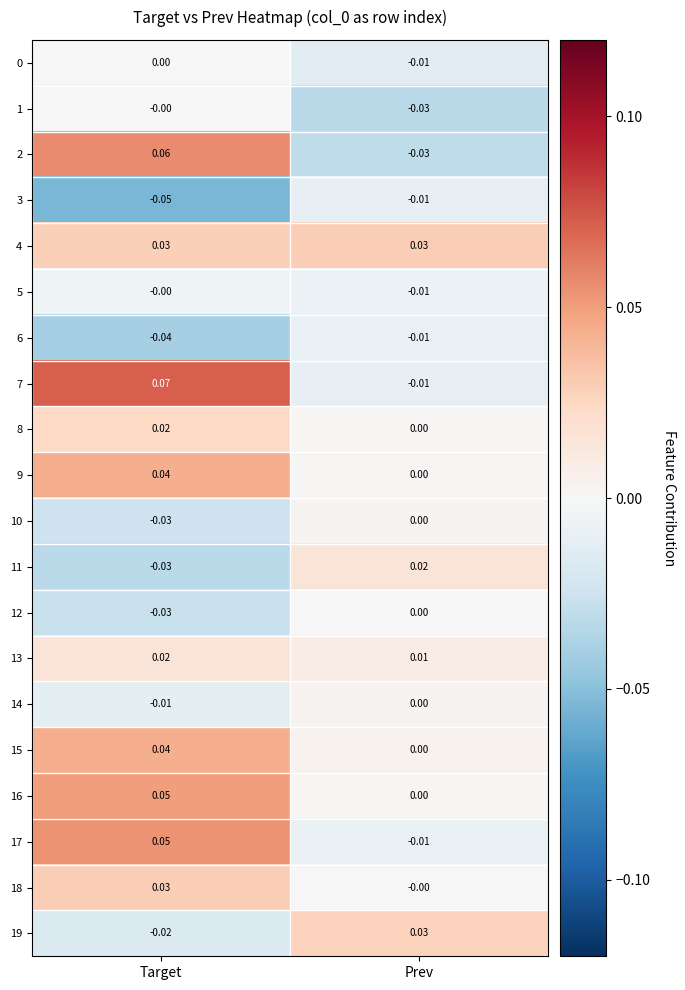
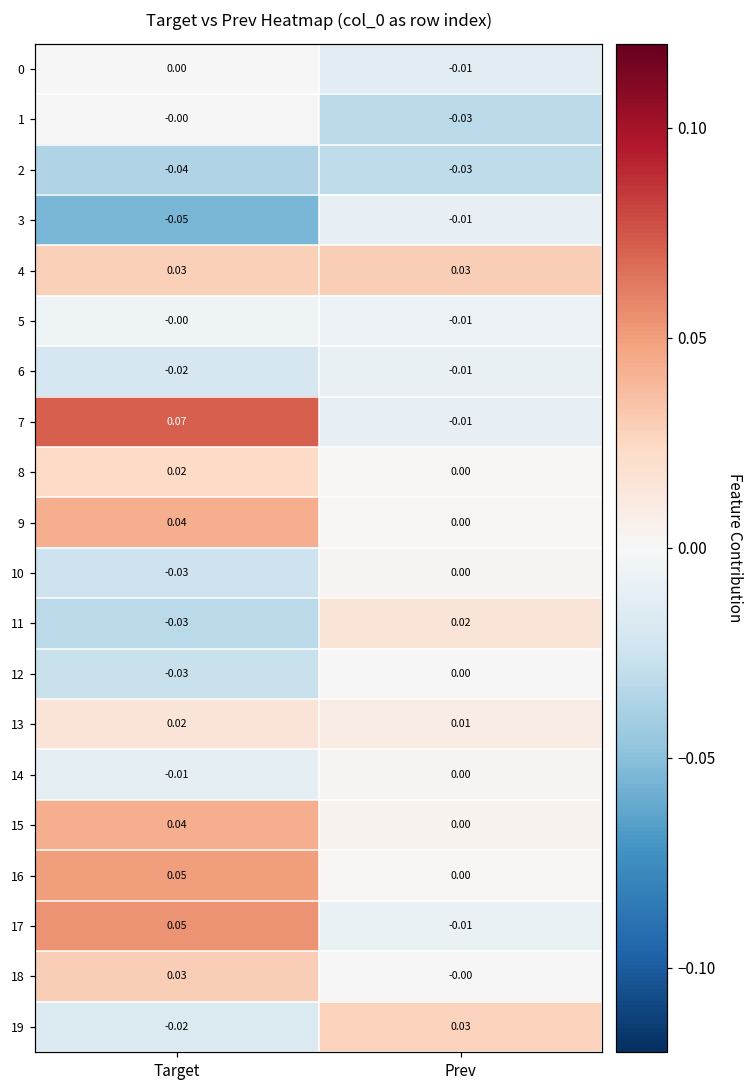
2, Target: 0.06 -> -0.04
6, Target: -0.04 -> -0.02
